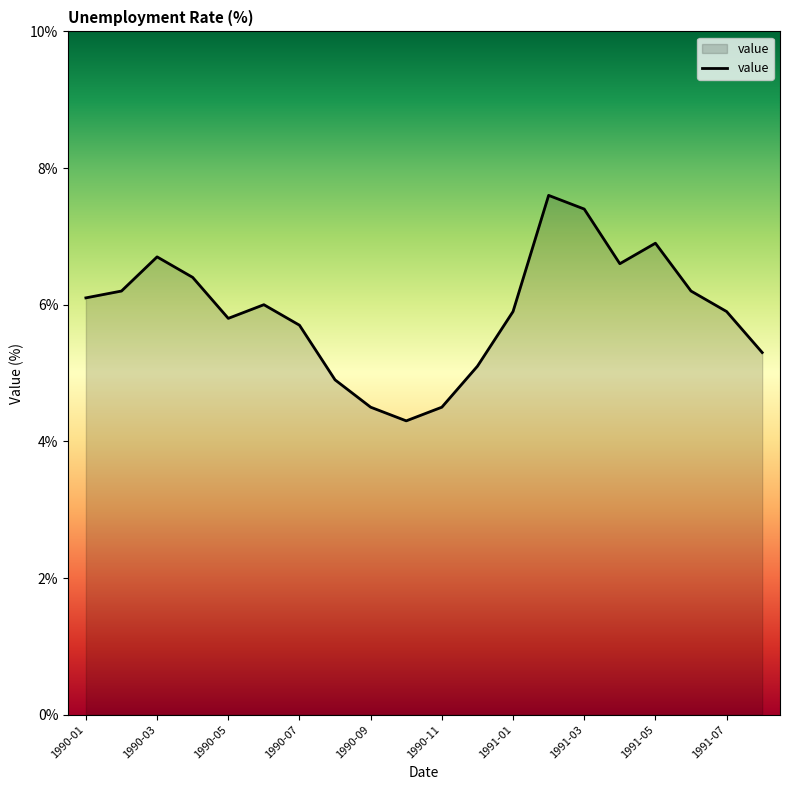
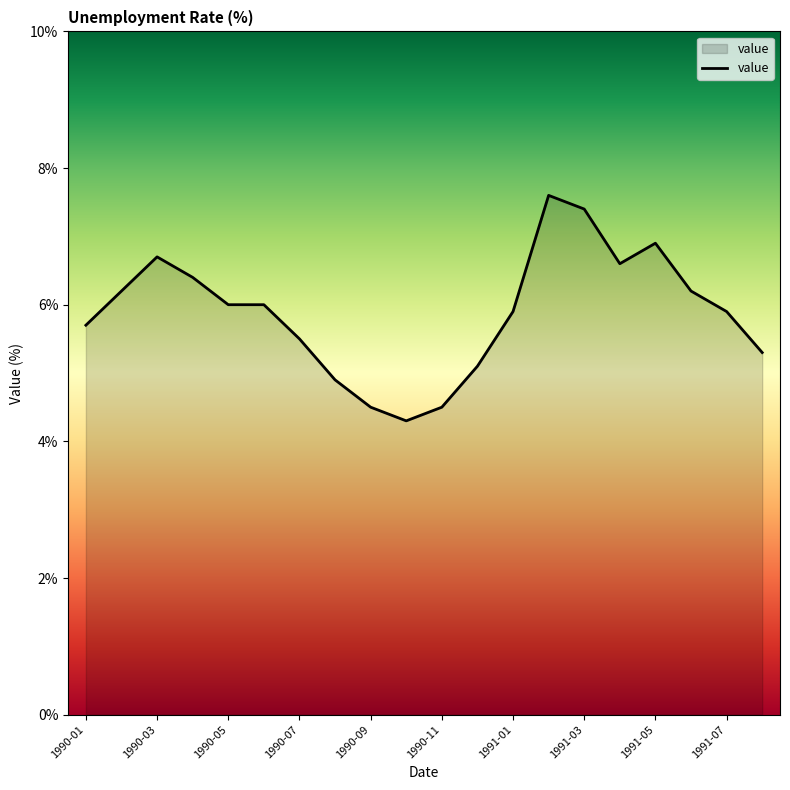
1990-01: 6.1% -> 5.7%
1990-05: 5.8% -> 6.0%
1990-07: 5.7% -> 5.5%
